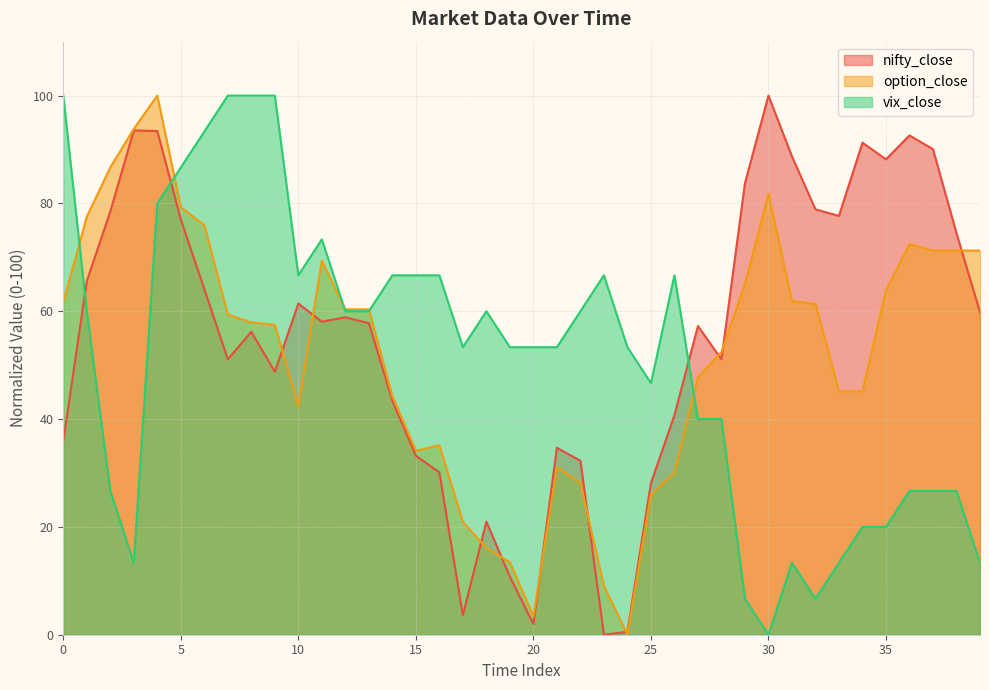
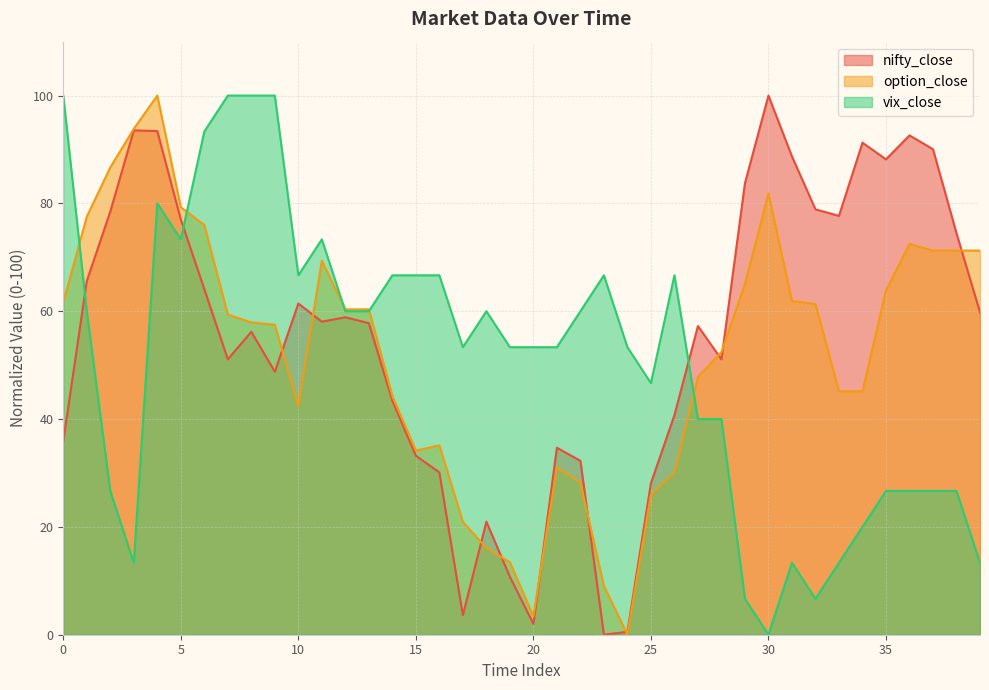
vix_close, 5: 87 -> 73
vix_close, 35: 20 -> 27
